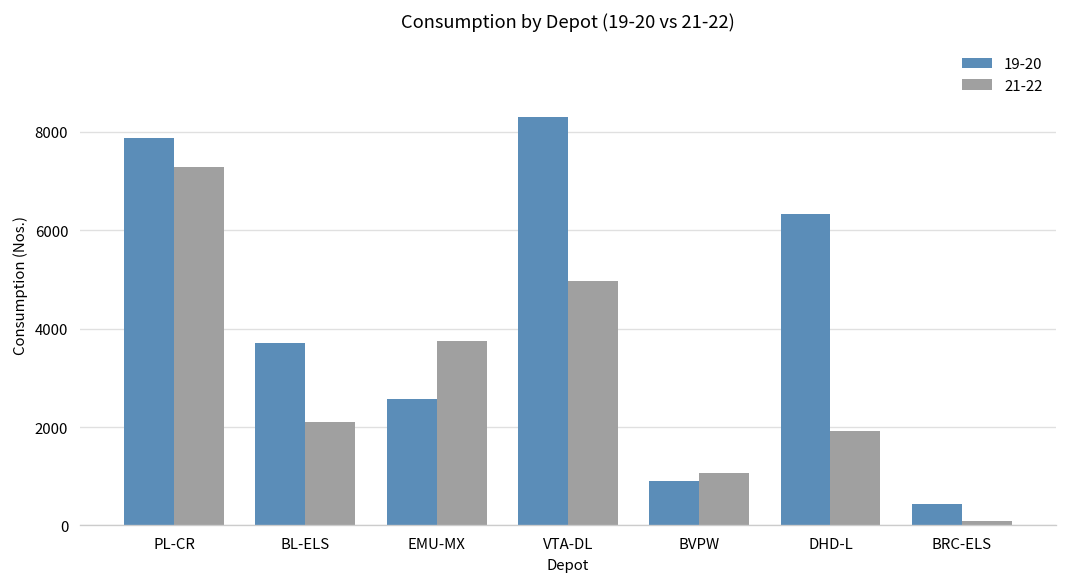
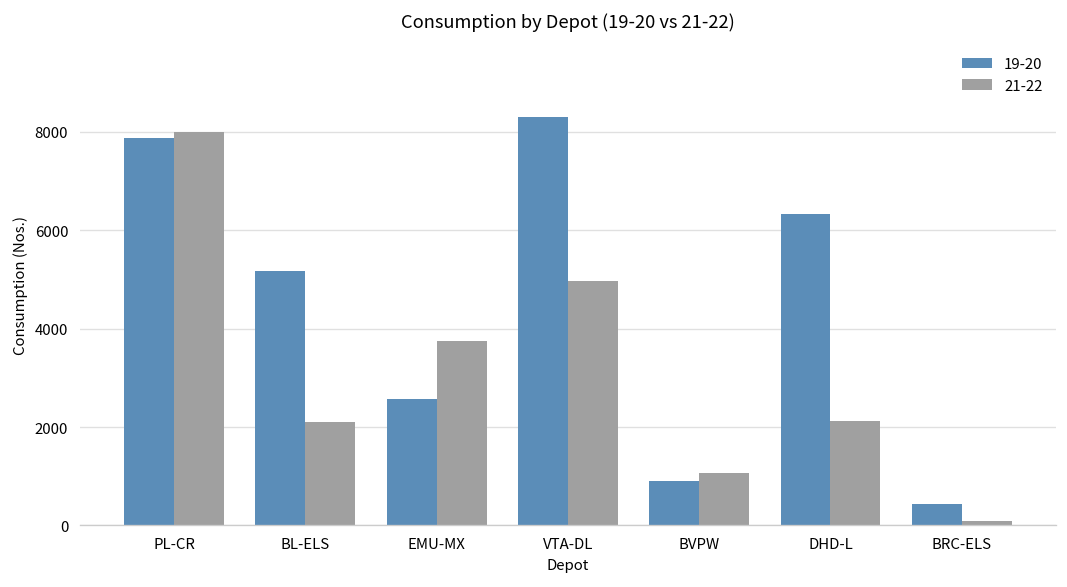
21-22, PL-CR: 7300 -> 8000
19-20, BL-ELS: 3700 -> 5200
21-22, DHD-L: 1900 -> 2100
